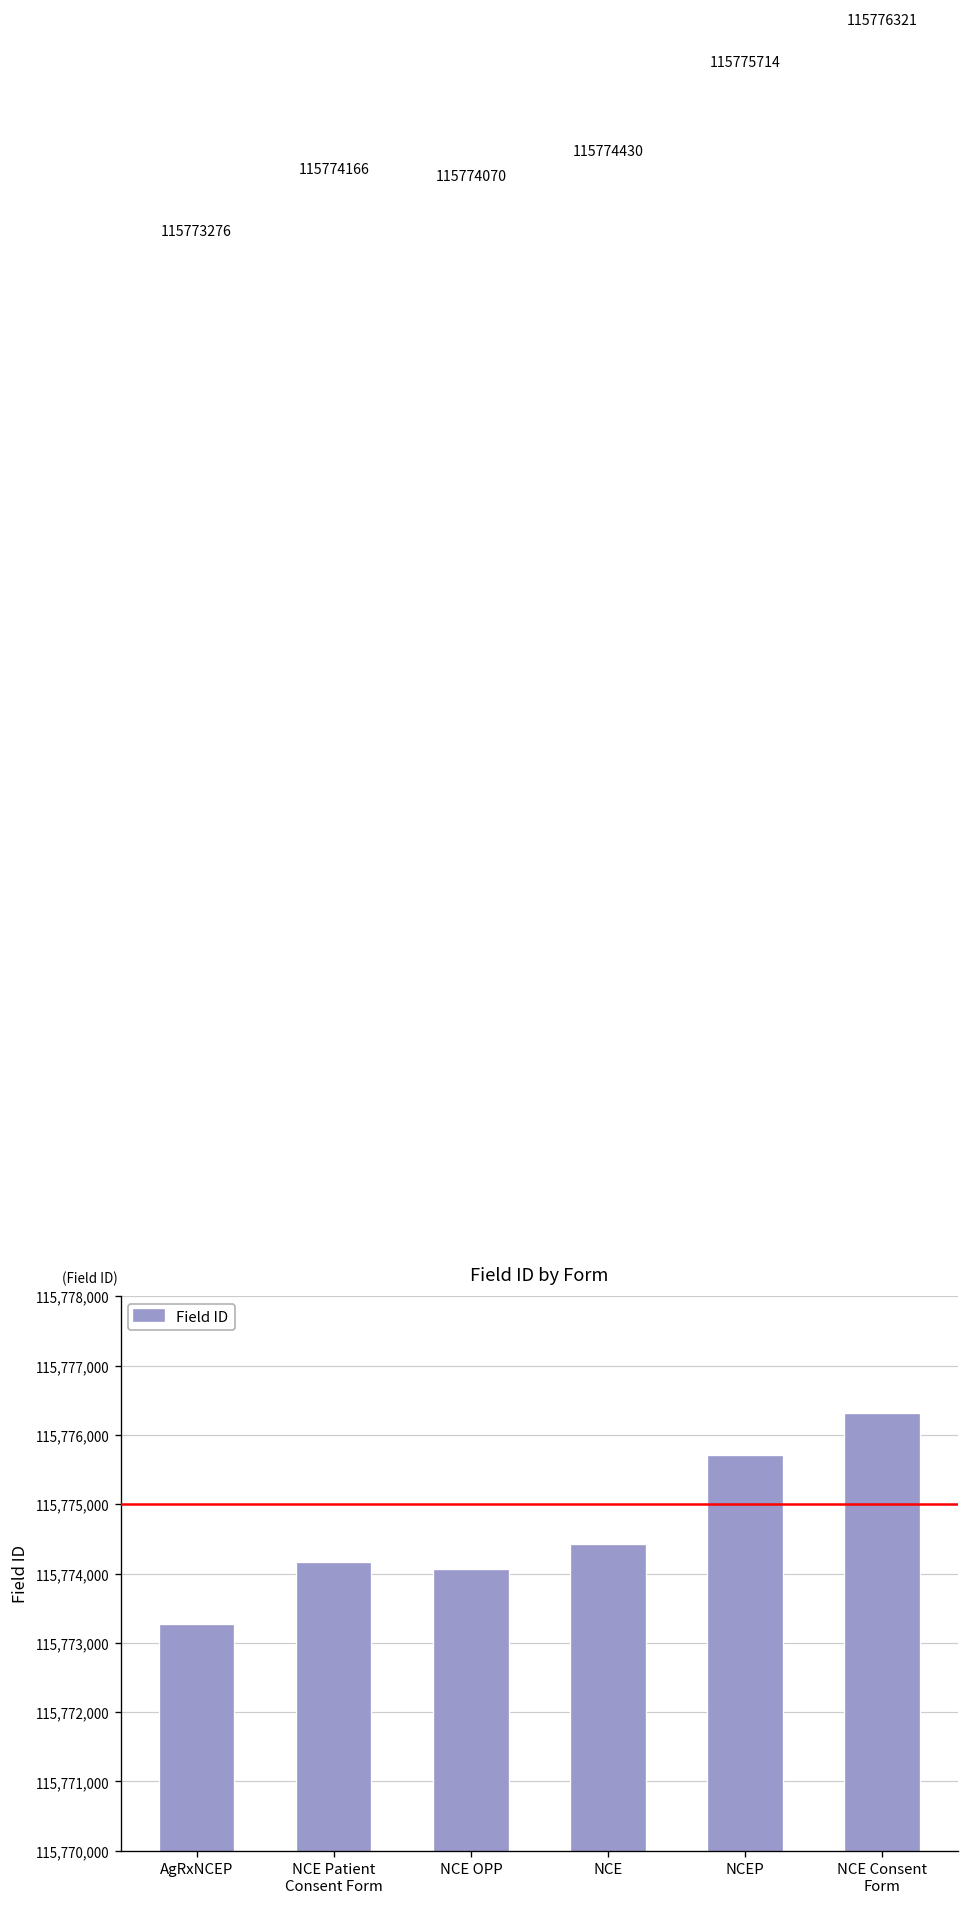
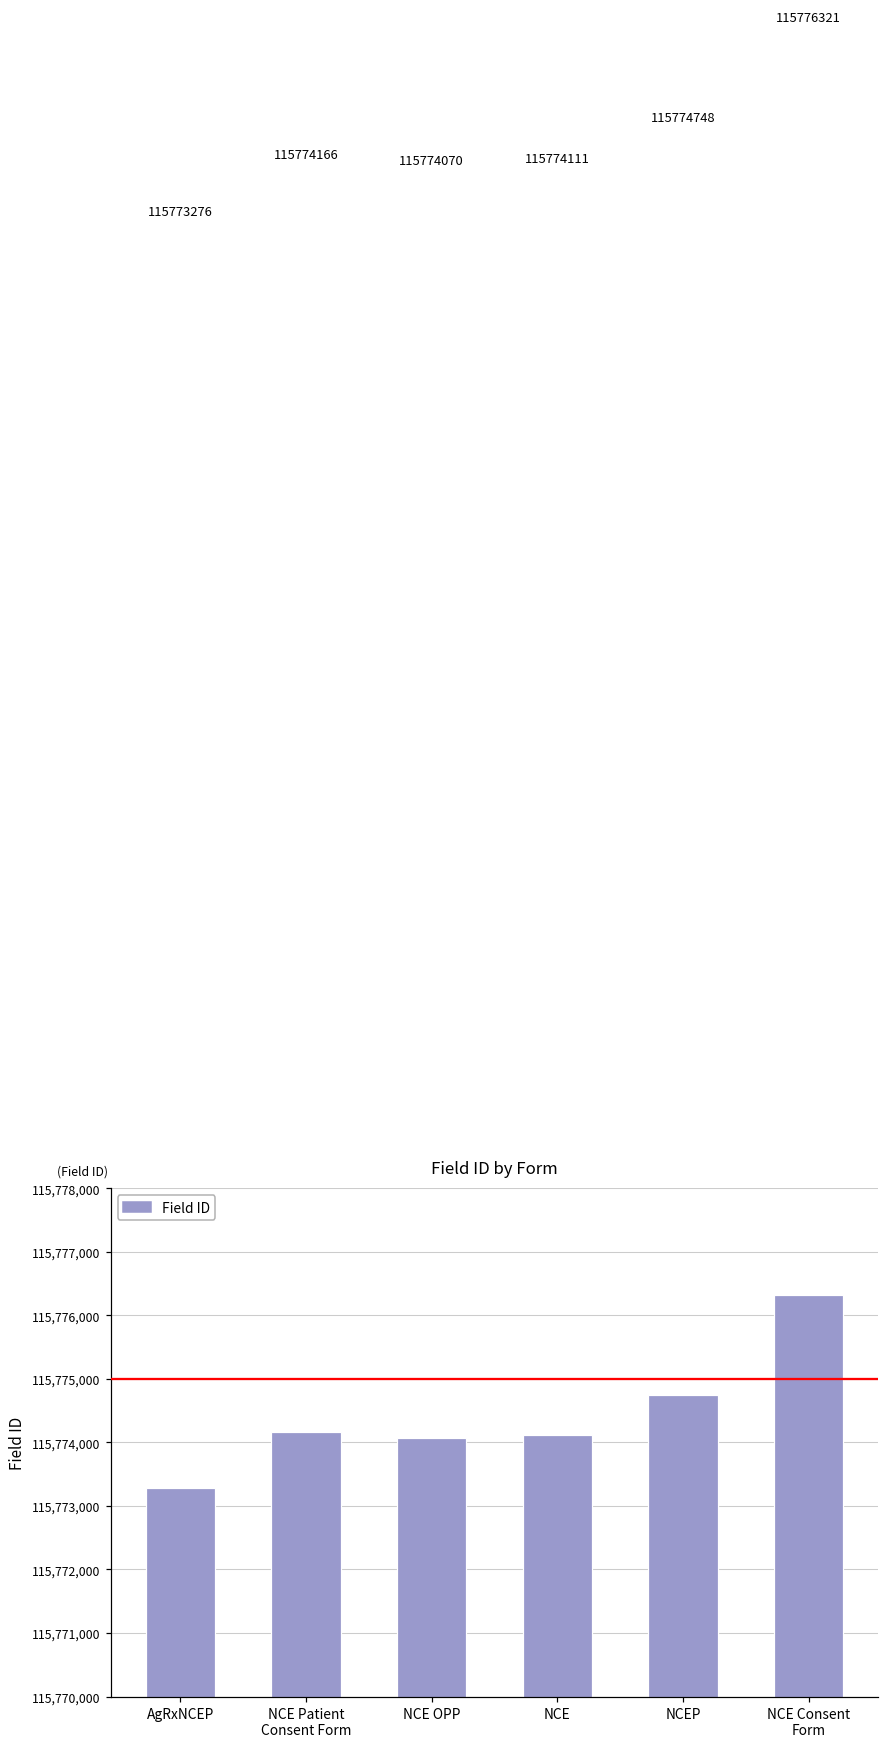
NCE: 115774430 -> 115774111
NCEP: 115775714 -> 115774748
